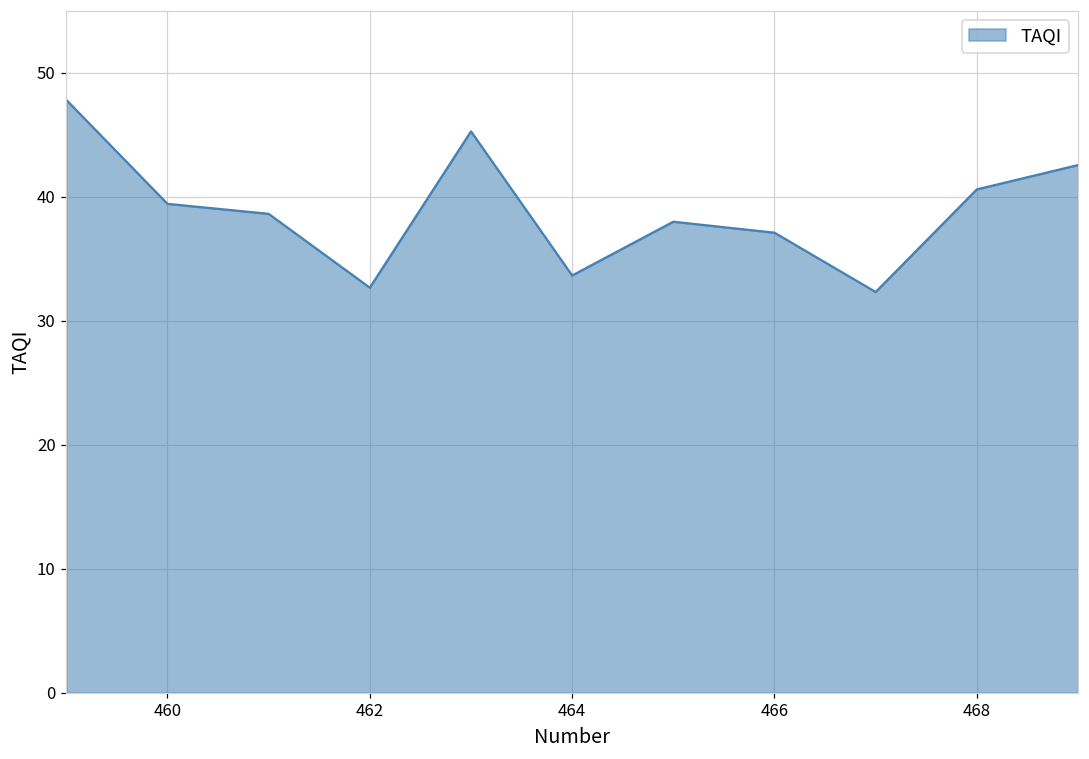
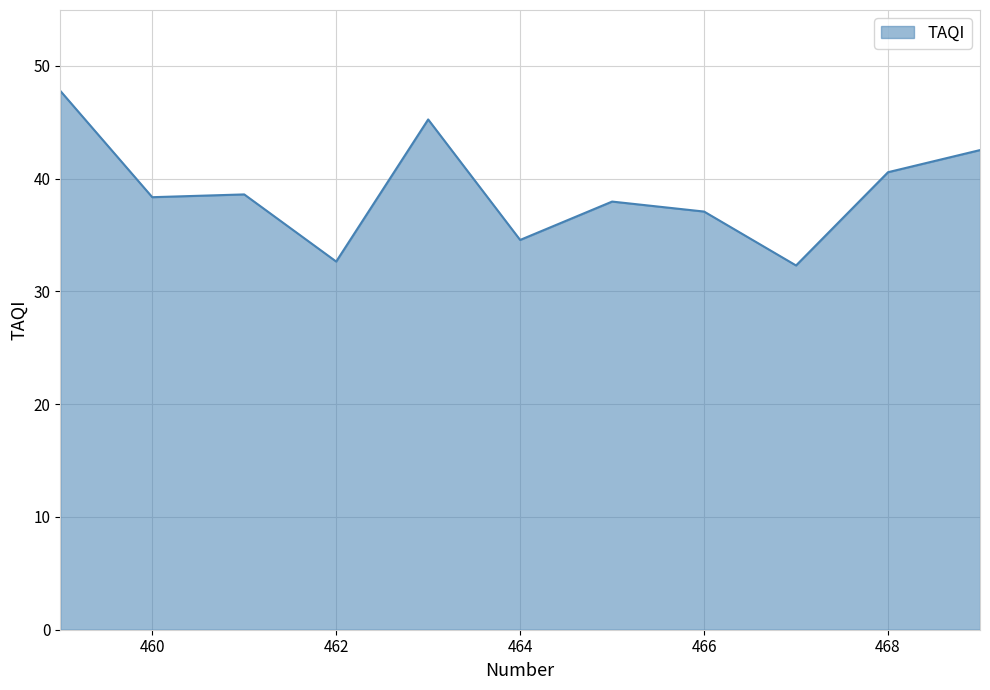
460: 39.4 -> 38.4
464: 33.6 -> 34.6
